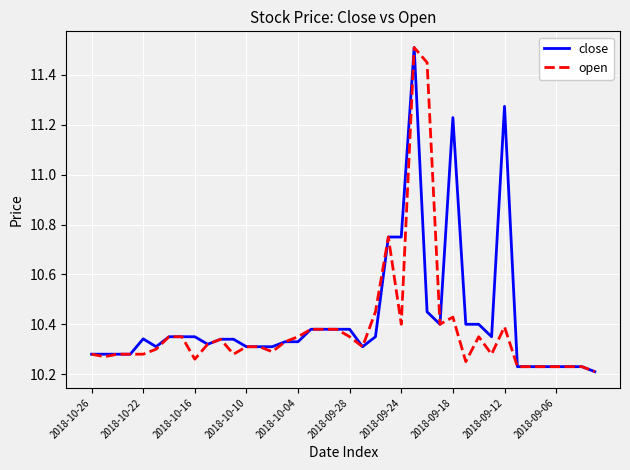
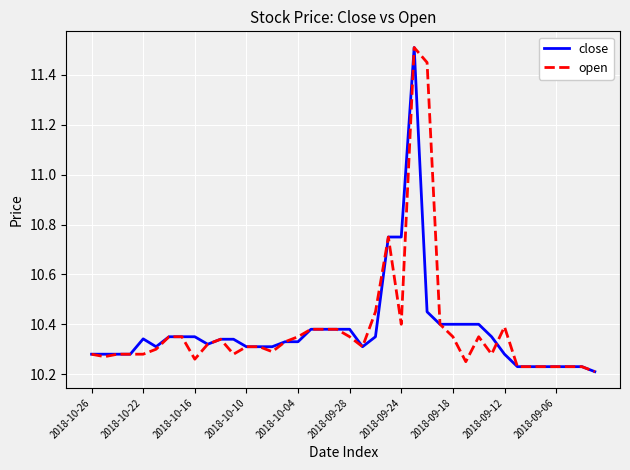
close, 2018-09-18: 11.23 -> 10.40
open, 2018-09-18: 10.43 -> 10.35
close, 2018-09-12: 11.27 -> 10.28
